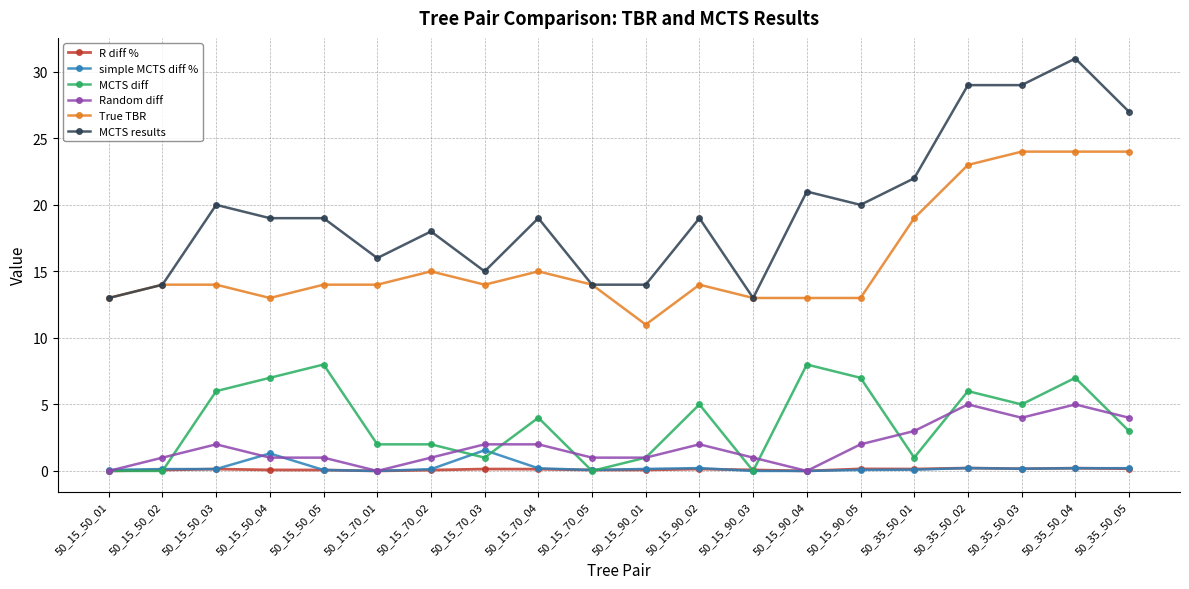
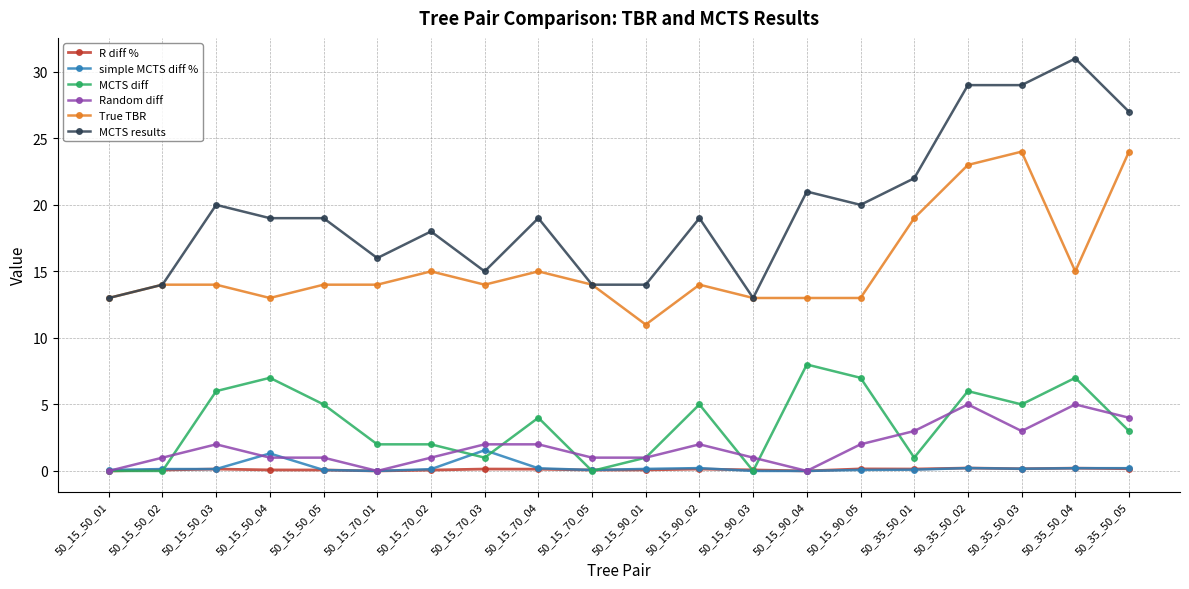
MCTS diff, 50_15_50_05: 8 -> 5
Random diff, 50_35_50_03: 4 -> 3
True TBR, 50_35_50_04: 24 -> 15
